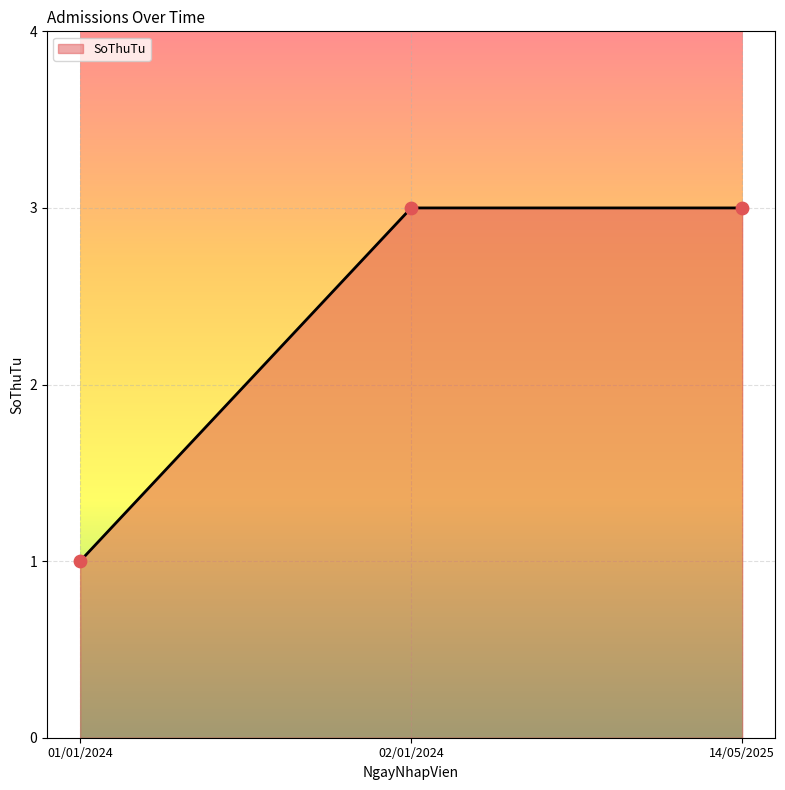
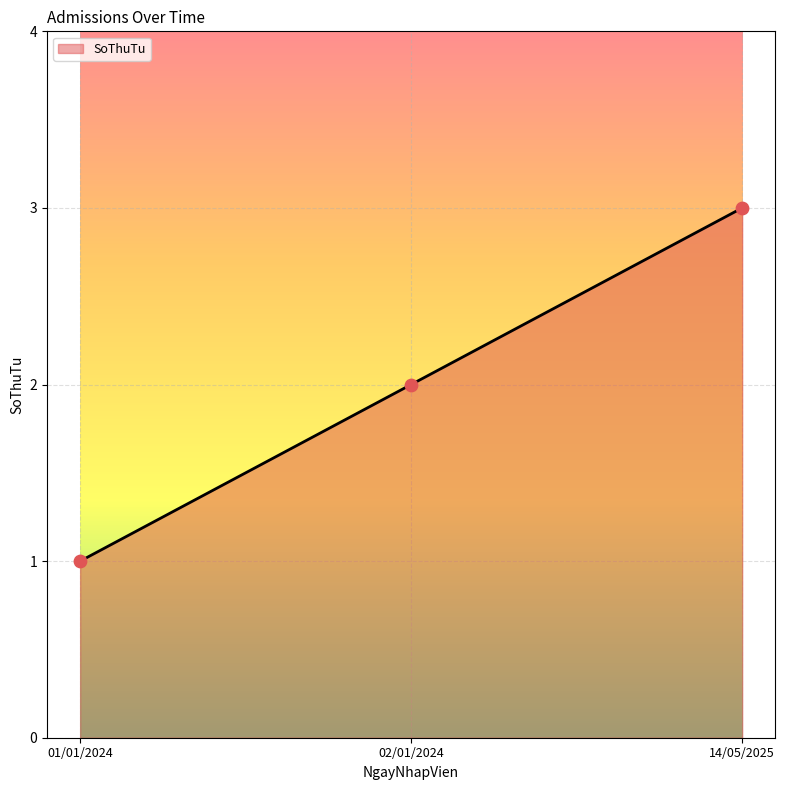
02/01/2024: 3 -> 2
